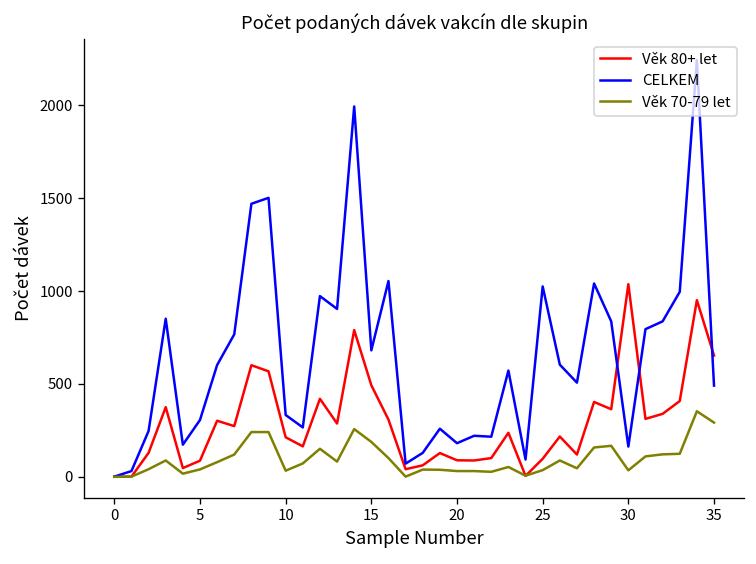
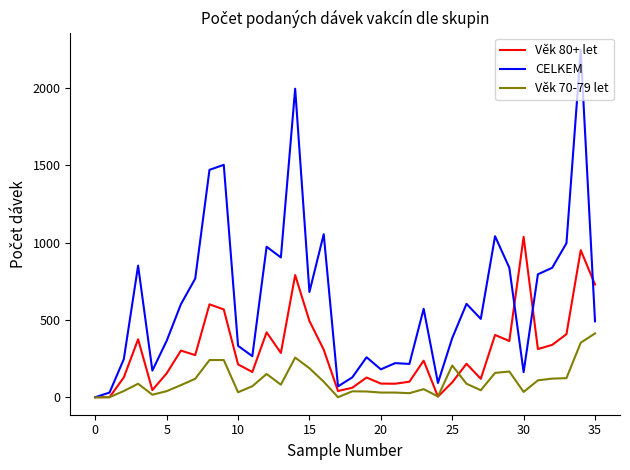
Věk 80+ let, 5: 90 -> 160
CELKEM, 5: 310 -> 370
CELKEM, 25: 1030 -> 380
Věk 70-79 let, 25: 40 -> 210
Věk 80+ let, 35: 650 -> 730
Věk 70-79 let, 35: 290 -> 410
